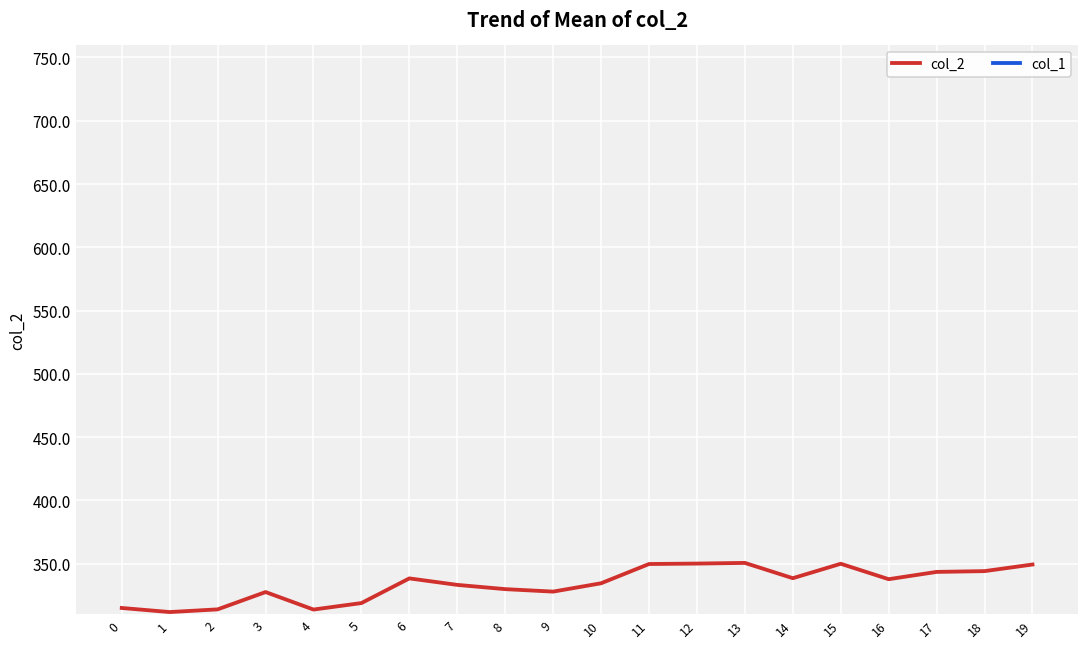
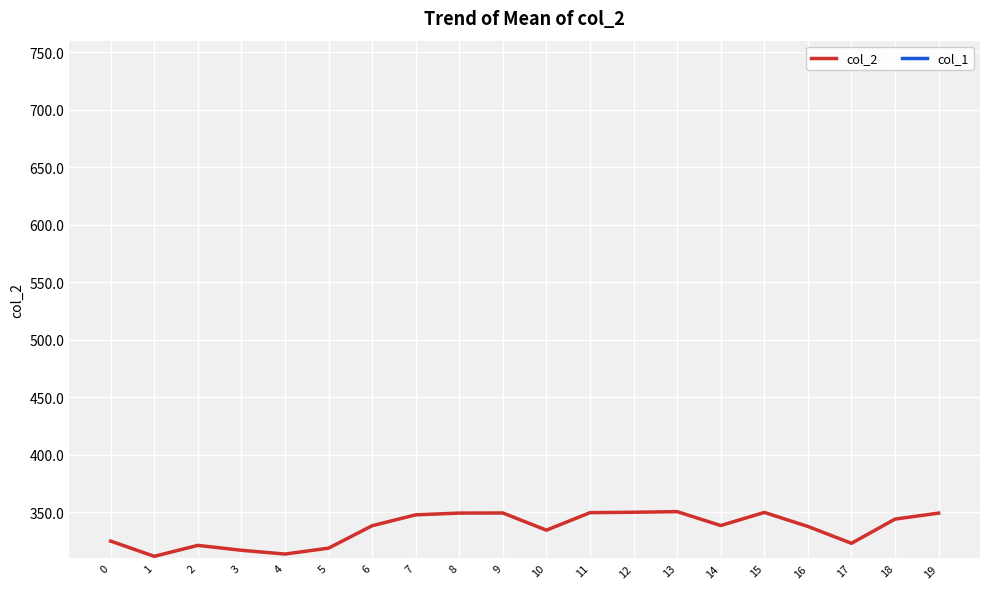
col_2, 0: 315 -> 325
col_2, 2: 314 -> 321
col_2, 3: 328 -> 317
col_2, 7: 333 -> 348
col_2, 8: 330 -> 349
col_2, 9: 328 -> 349
col_2, 17: 343 -> 323
